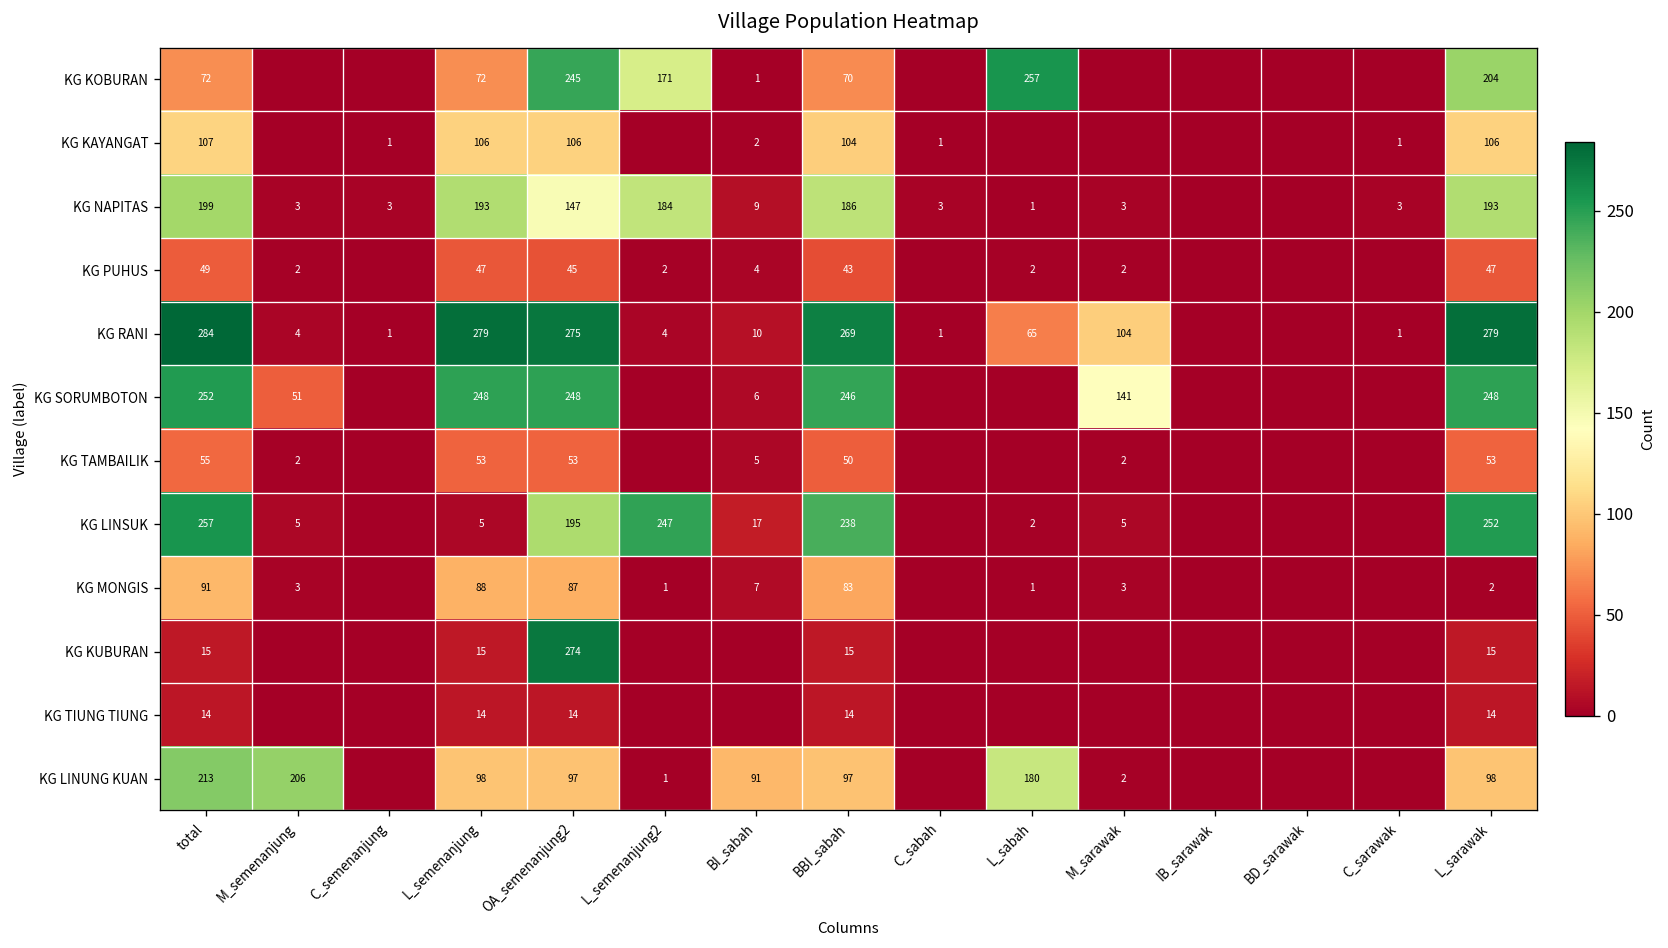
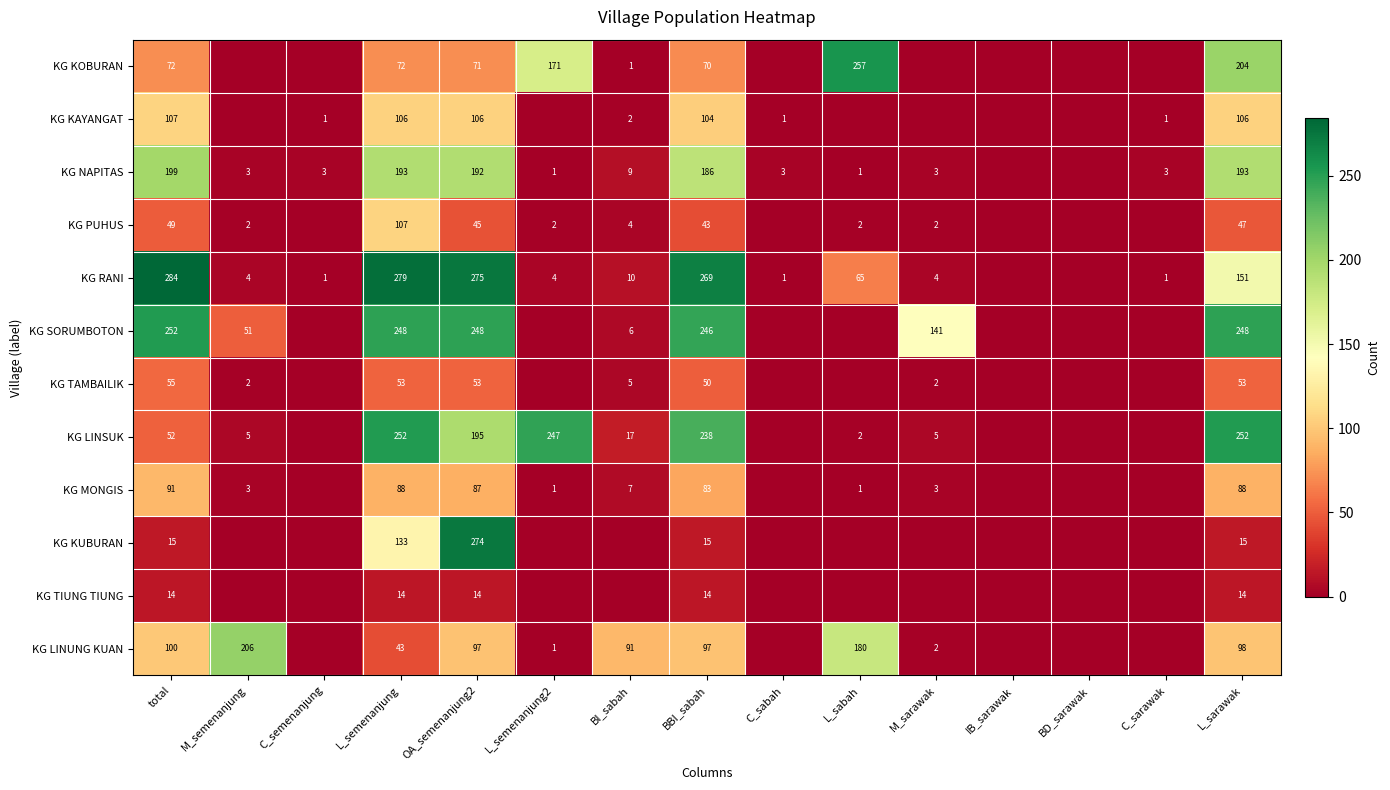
KG KOBURAN, OA_semenanjung2: 245 -> 71
KG NAPITAS, OA_semenanjung2: 147 -> 192
KG NAPITAS, L_semenanjung2: 184 -> 1
KG PUHUS, L_semenanjung: 47 -> 107
KG RANI, M_sarawak: 104 -> 4
KG RANI, L_sarawak: 279 -> 151
KG LINSUK, total: 257 -> 52
KG LINSUK, L_semenanjung: 5 -> 252
KG MONGIS, L_sarawak: 2 -> 88
KG KUBURAN, L_semenanjung: 15 -> 133
KG LINUNG KUAN, total: 213 -> 100
KG LINUNG KUAN, L_semenanjung: 98 -> 43
